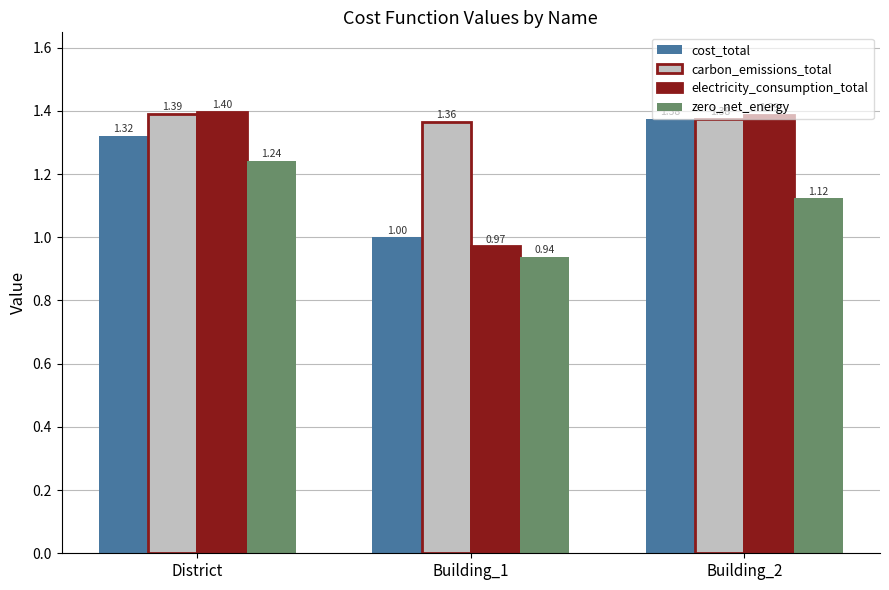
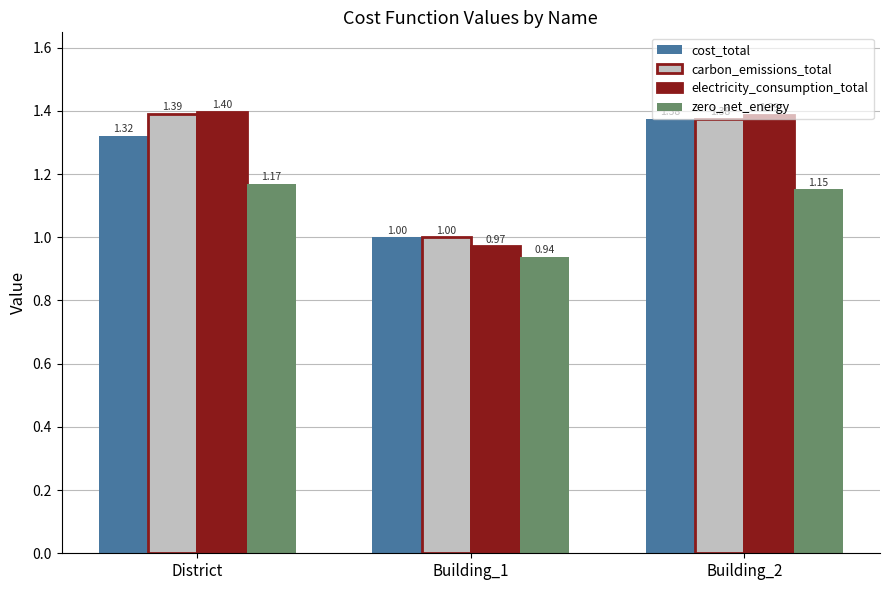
zero_net_energy, District: 1.24 -> 1.17
carbon_emissions_total, Building_1: 1.36 -> 1.00
zero_net_energy, Building_2: 1.12 -> 1.15
